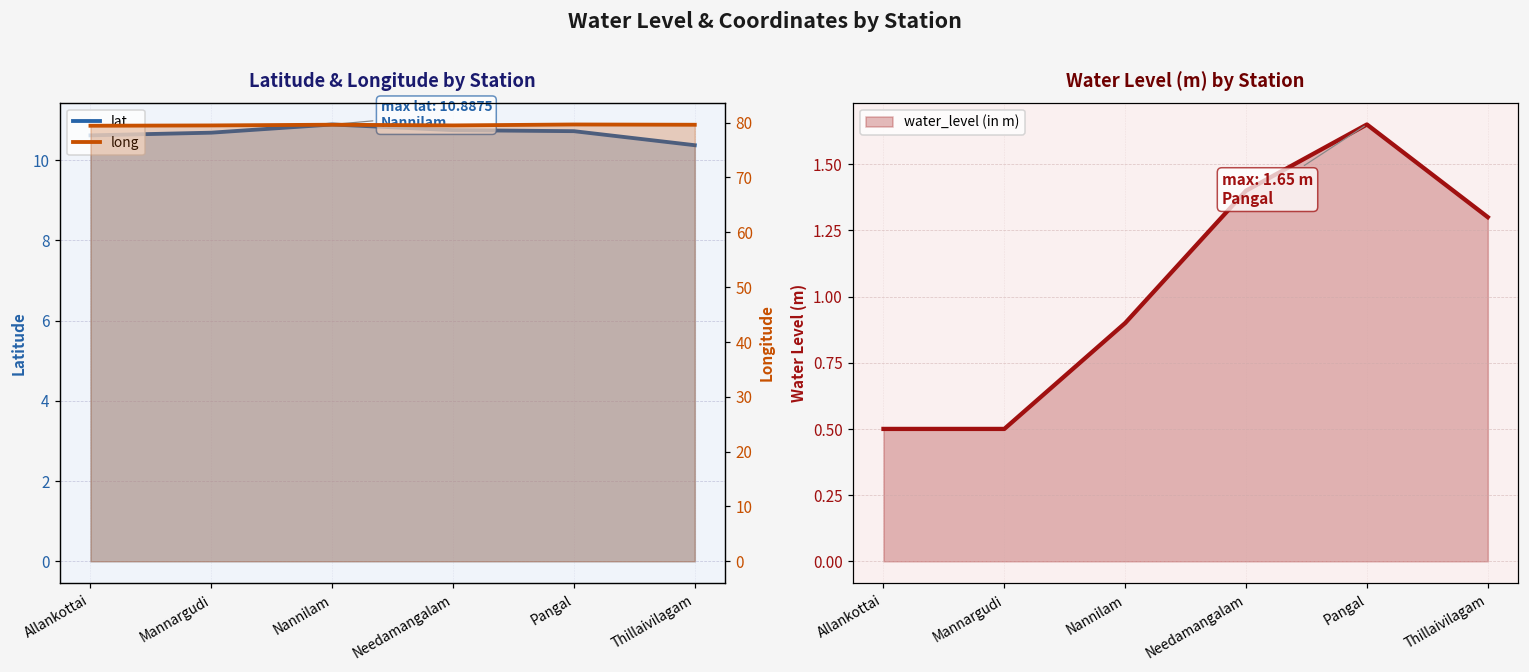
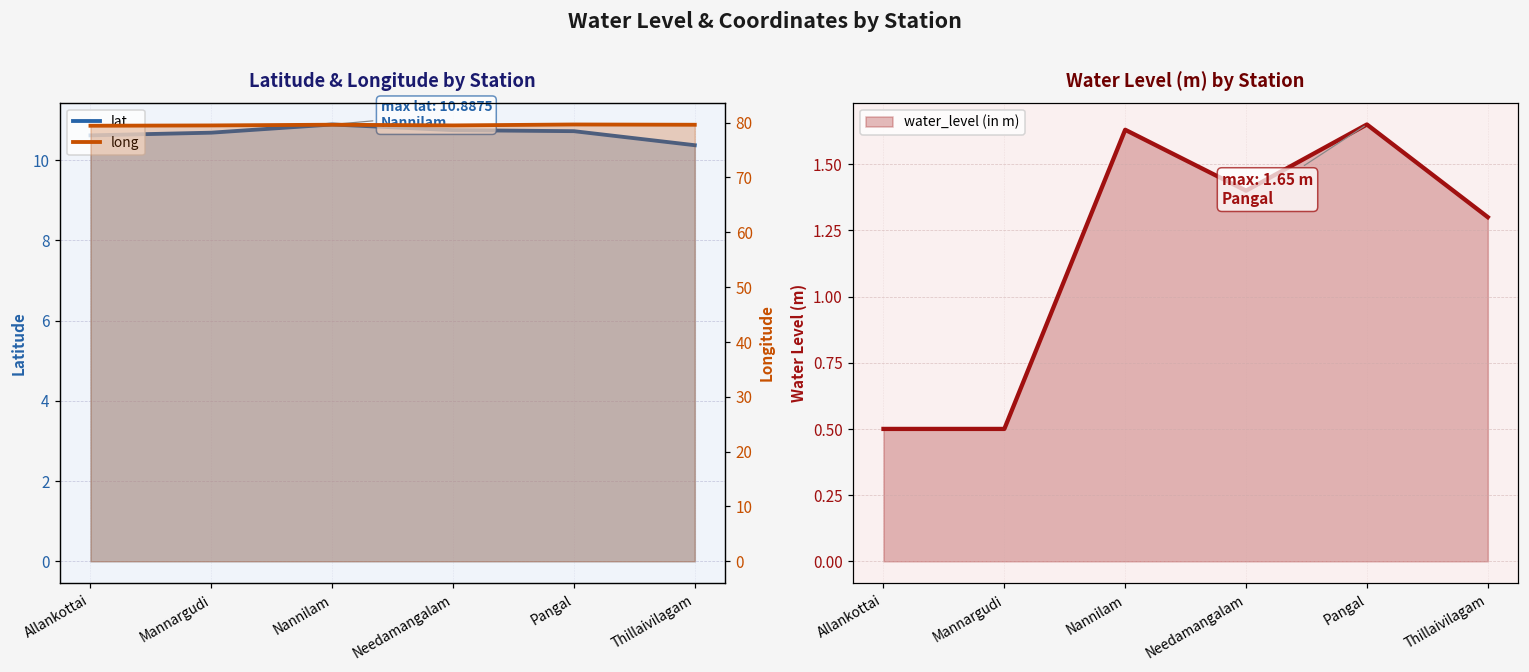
Water Level (m) by Station, Nannilam: 0.90 -> 1.63
